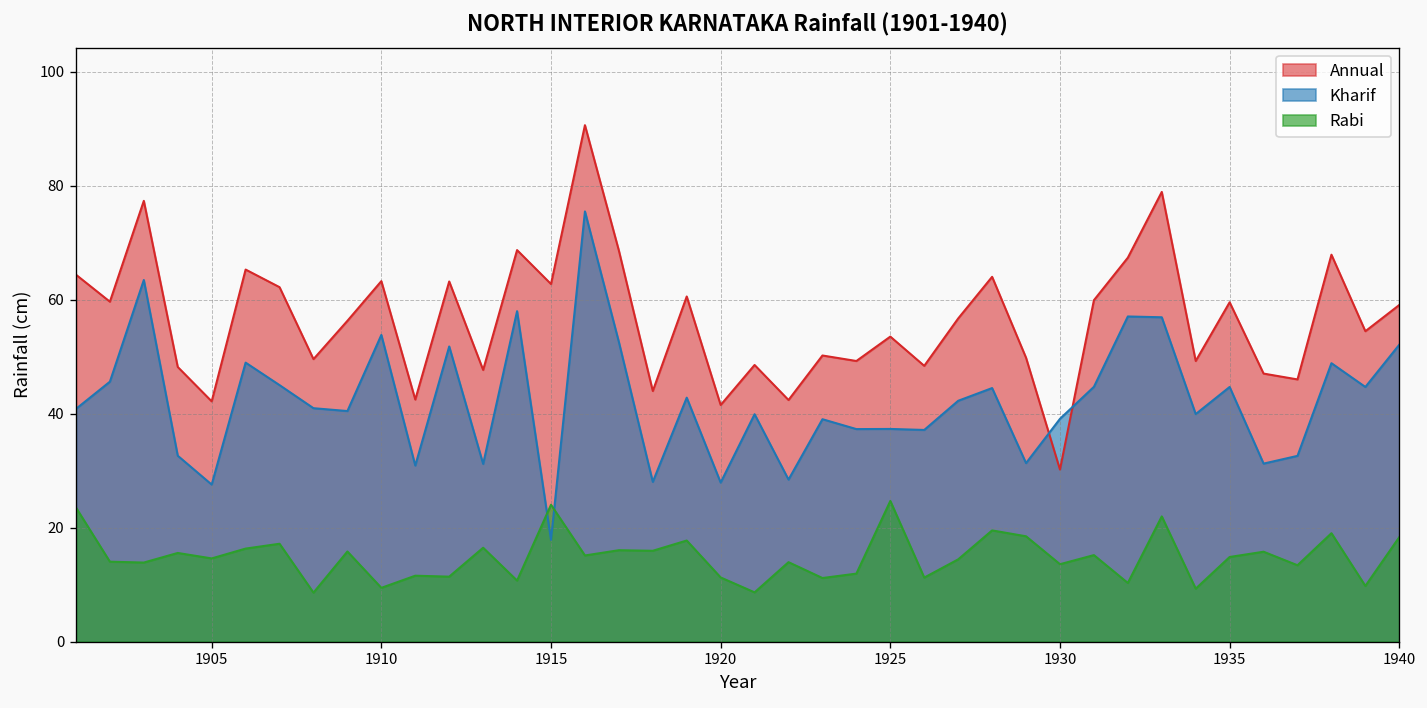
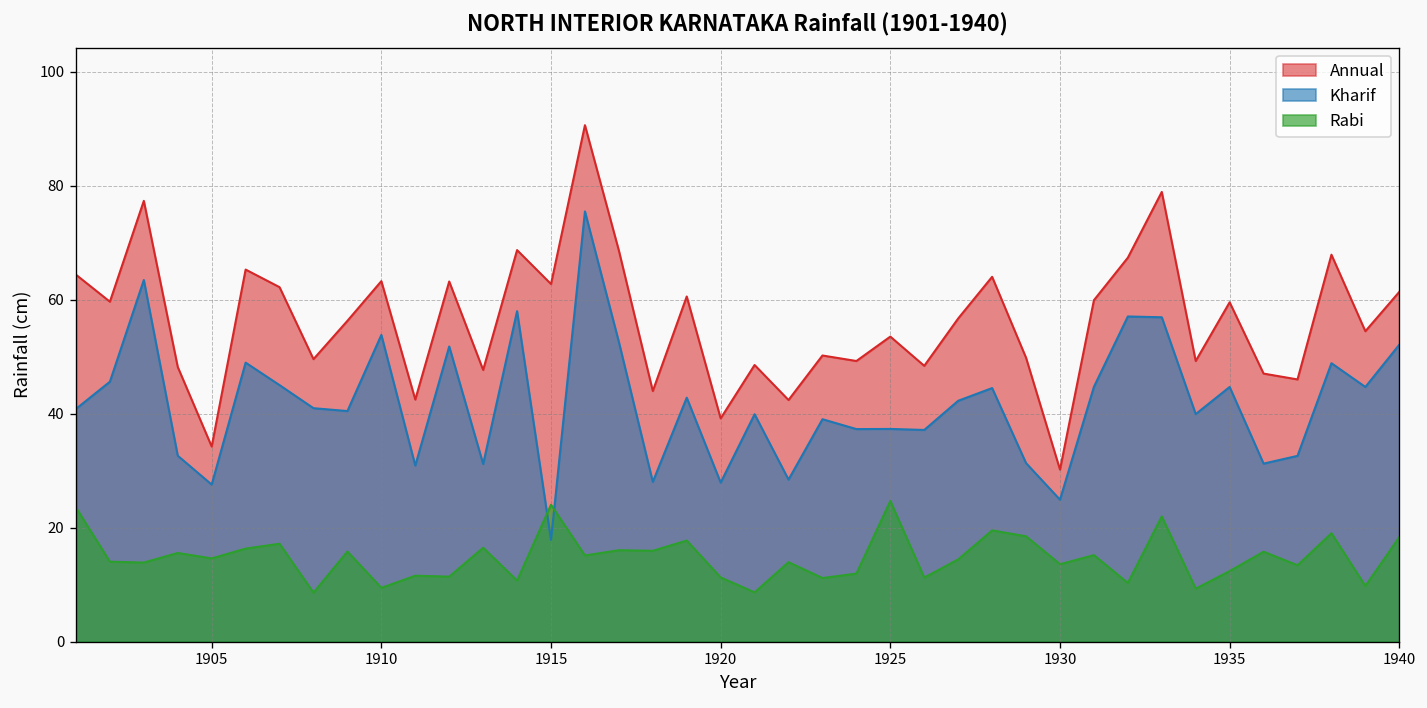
Annual, 1905: 42 -> 34
Annual, 1920: 42 -> 39
Kharif, 1930: 39 -> 25
Rabi, 1935: 15 -> 12
Annual, 1940: 59 -> 61
